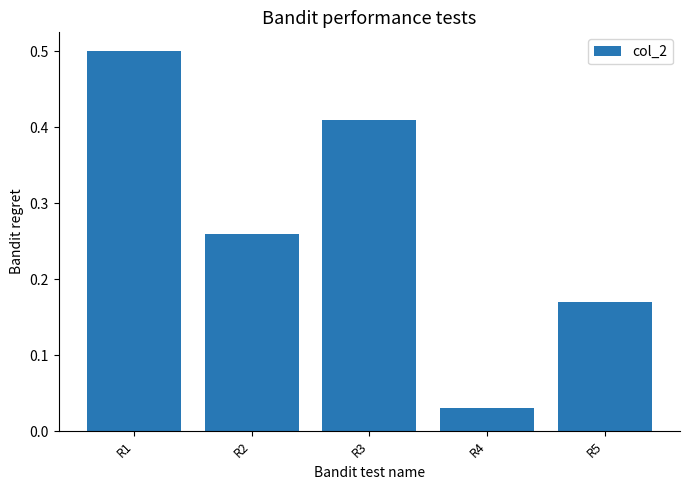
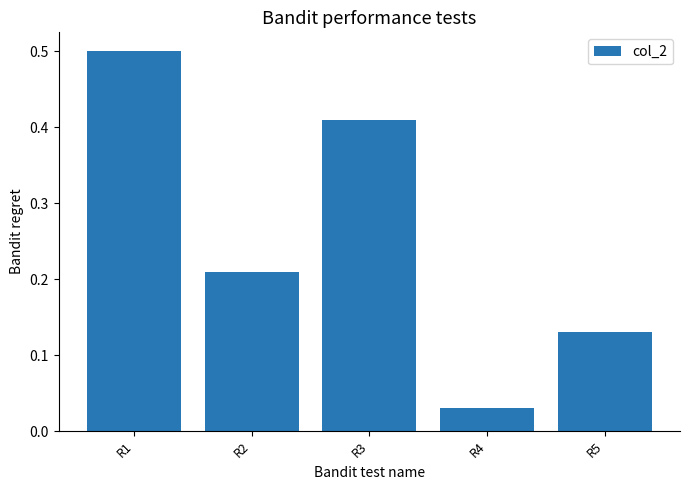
R2: 0.26 -> 0.21
R5: 0.17 -> 0.13
